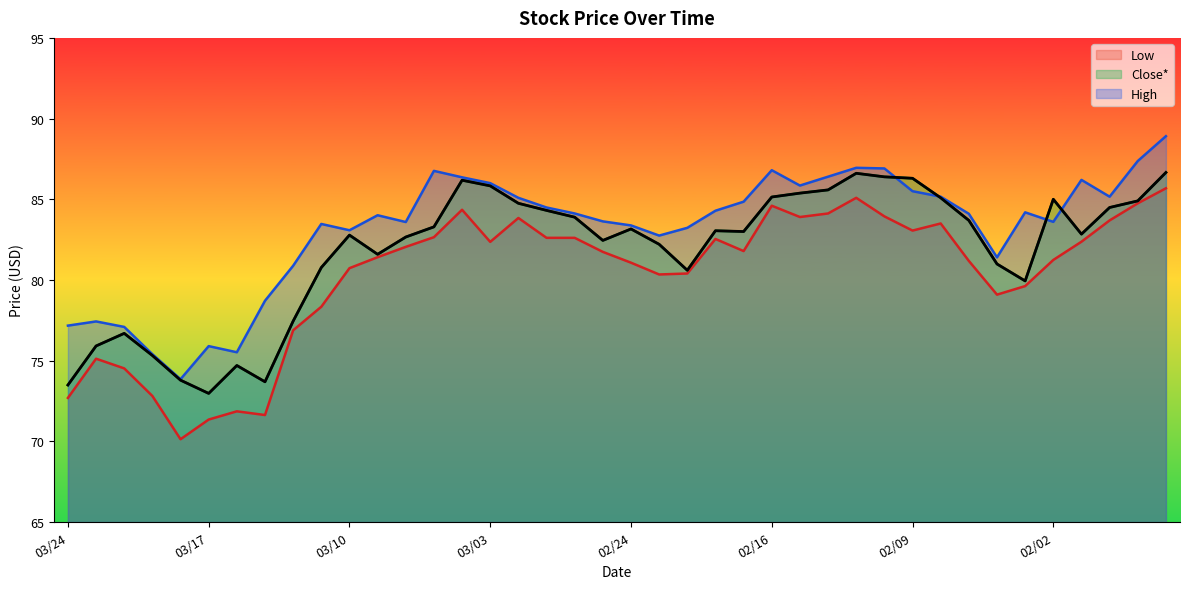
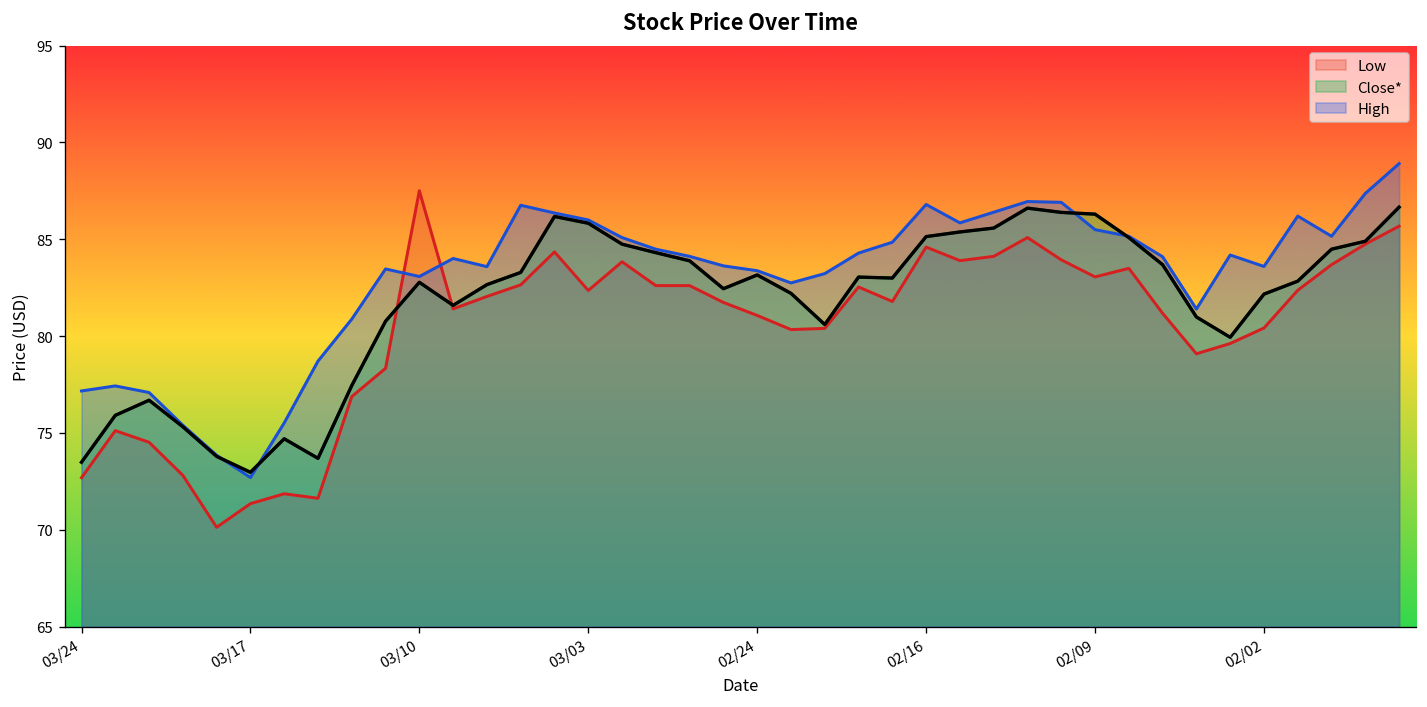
High, 03/17: 75.9 -> 72.7
Low, 03/10: 80.7 -> 87.5
Low, 02/02: 81.2 -> 80.4
Close*, 02/02: 85.0 -> 82.2
